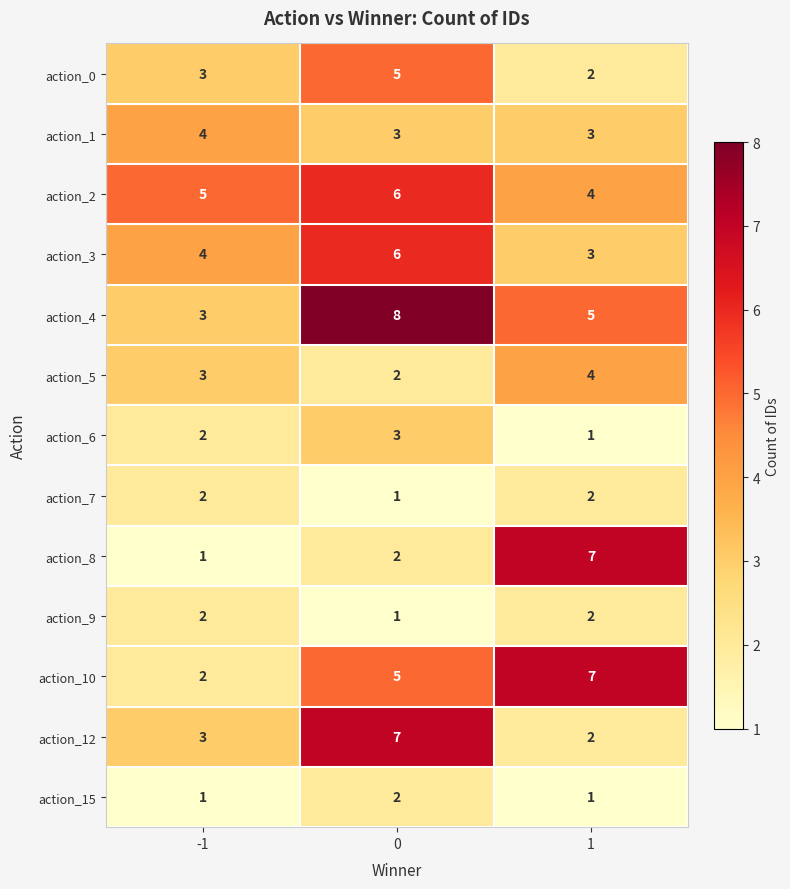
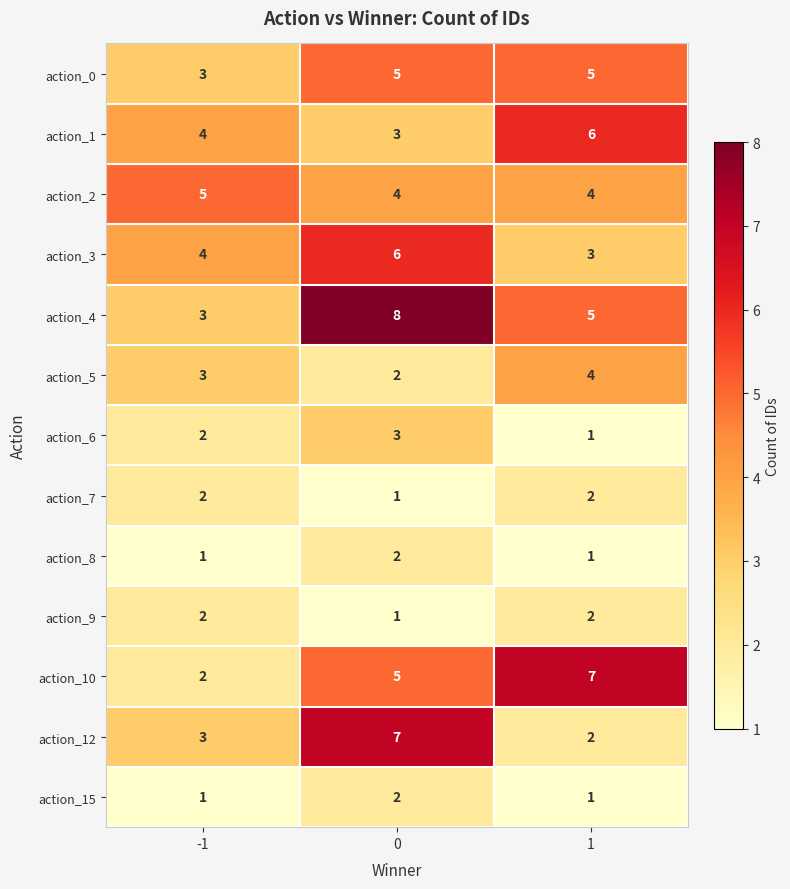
action_0, 1: 2 -> 5
action_1, 1: 3 -> 6
action_2, 0: 6 -> 4
action_8, 1: 7 -> 1
